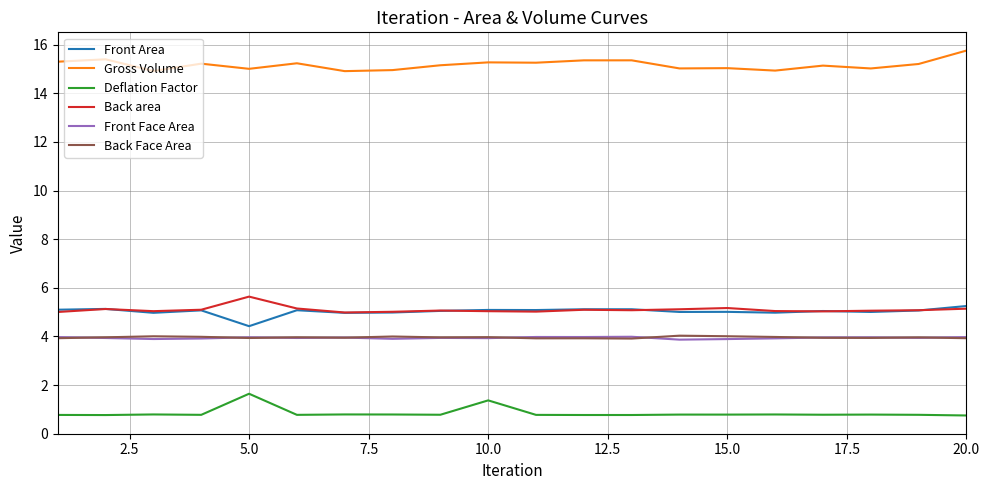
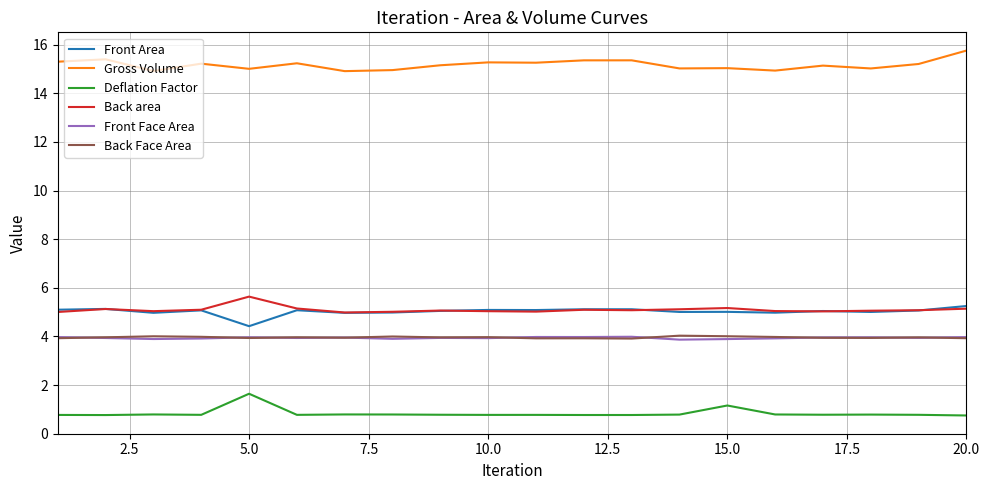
Deflation Factor, 10.0: 1.4 -> 0.8
Deflation Factor, 15.0: 0.8 -> 1.2
